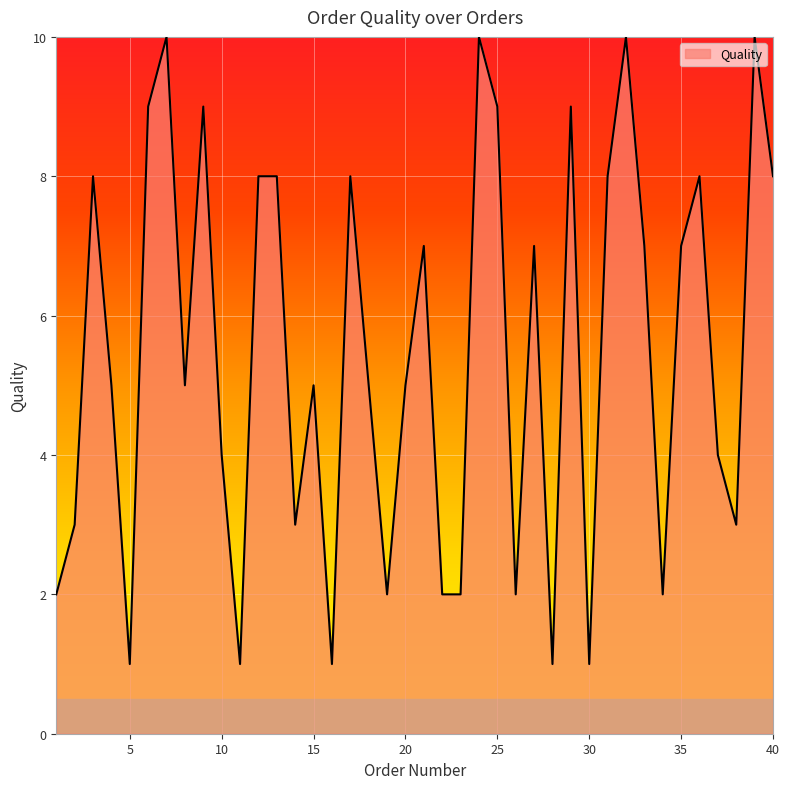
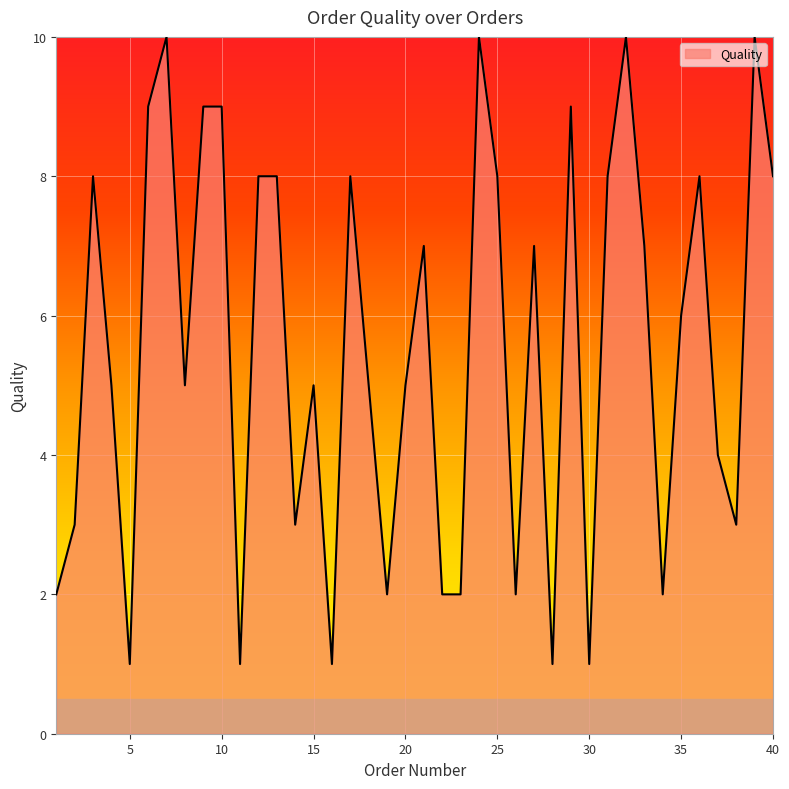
10: 4 -> 9
25: 9 -> 8
35: 7 -> 6
